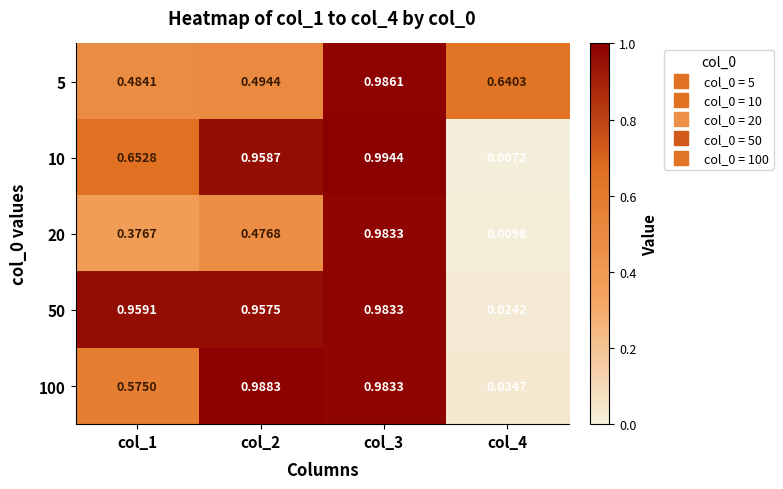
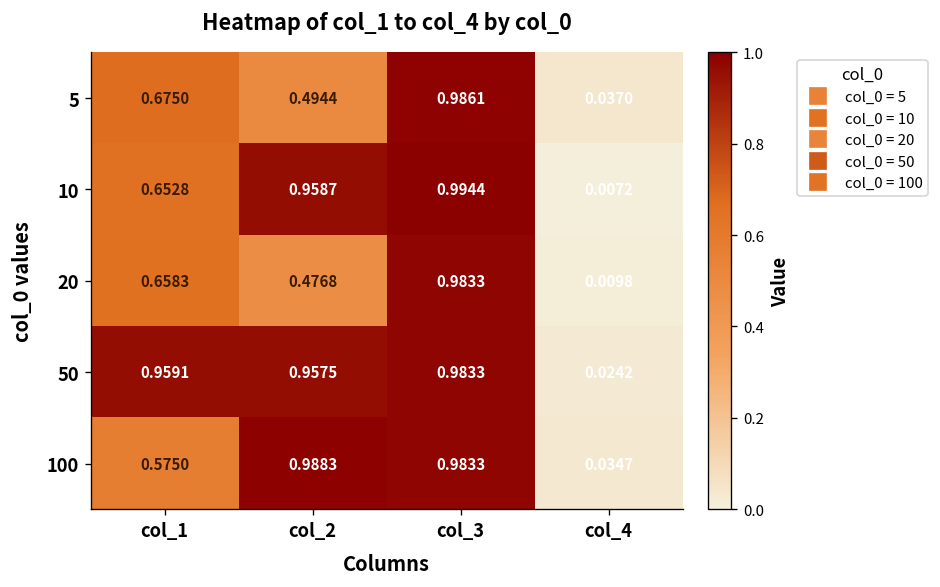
5, col_1: 0.4841 -> 0.6750
5, col_4: 0.6403 -> 0.0370
20, col_1: 0.3767 -> 0.6583
